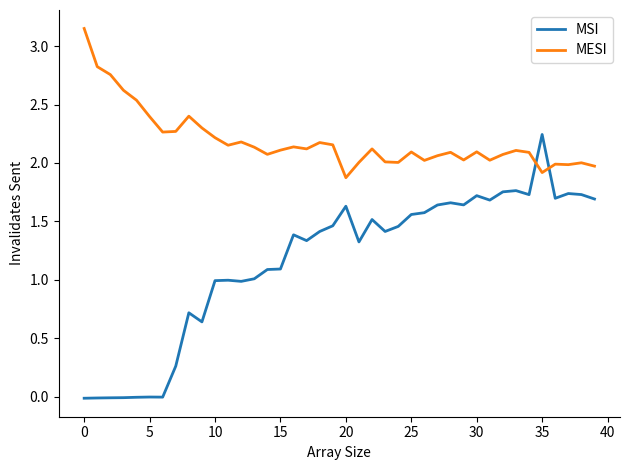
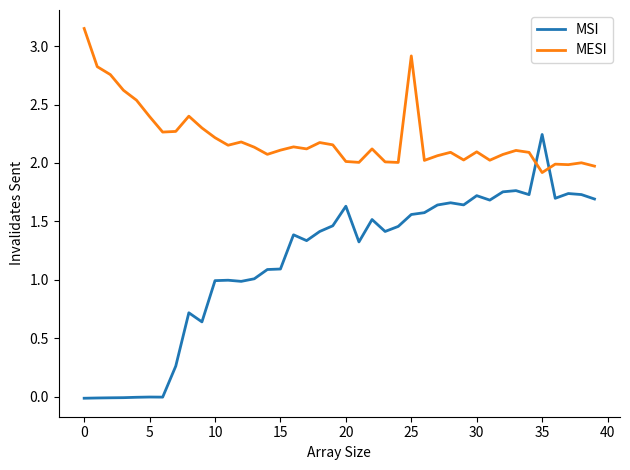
MESI, 20: 1.87 -> 2.01
MESI, 25: 2.09 -> 2.92
